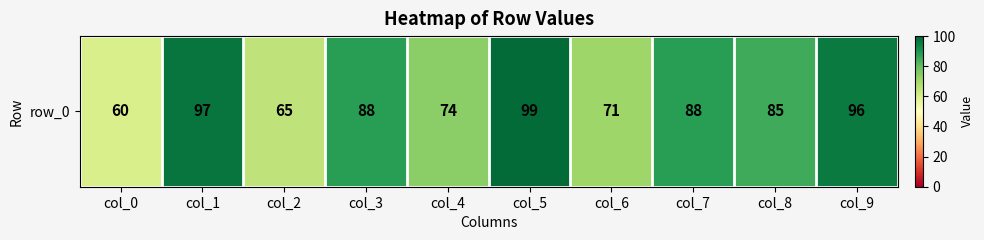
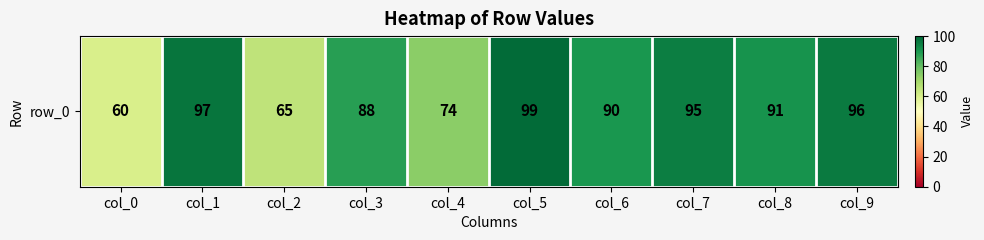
row_0, col_6: 71 -> 90
row_0, col_7: 88 -> 95
row_0, col_8: 85 -> 91
